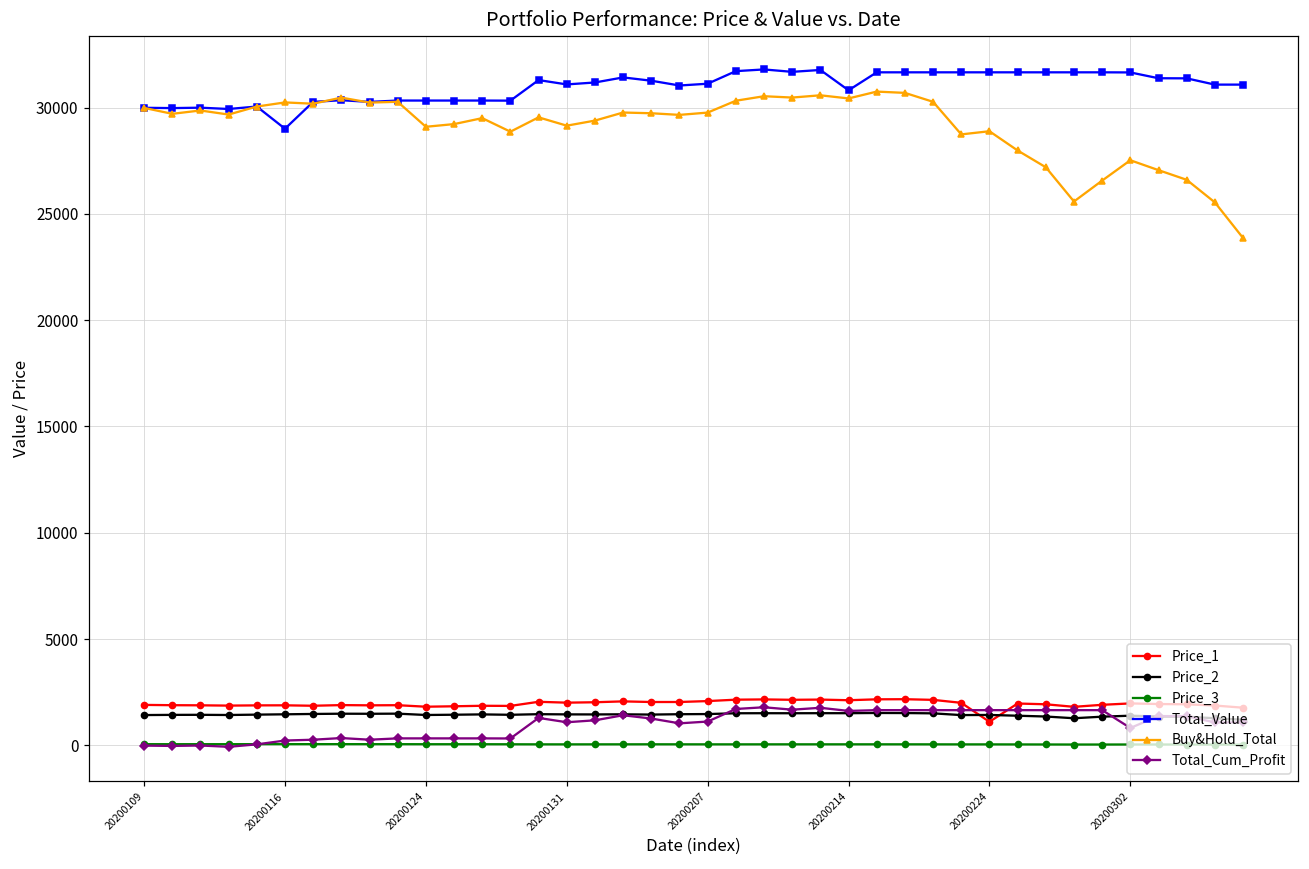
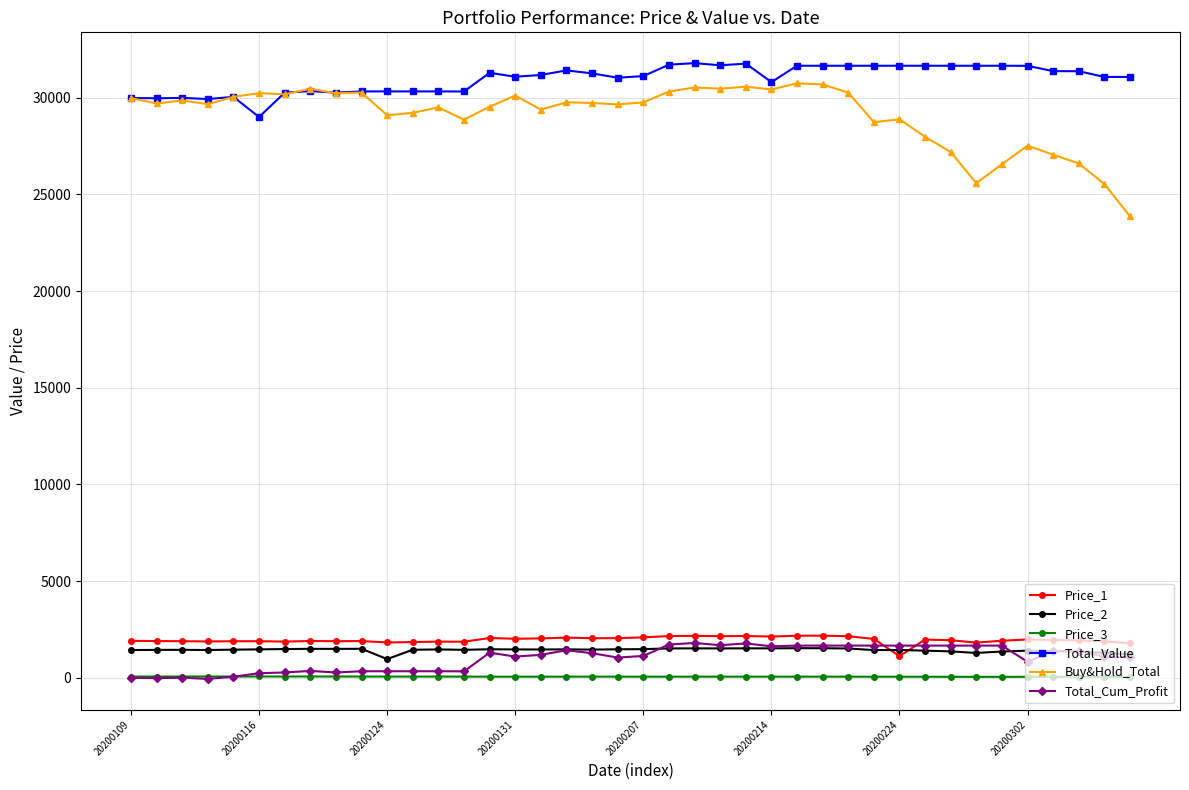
Price_2, 20200124: 1400 -> 1000
Buy&Hold_Total, 20200131: 29100 -> 30100
